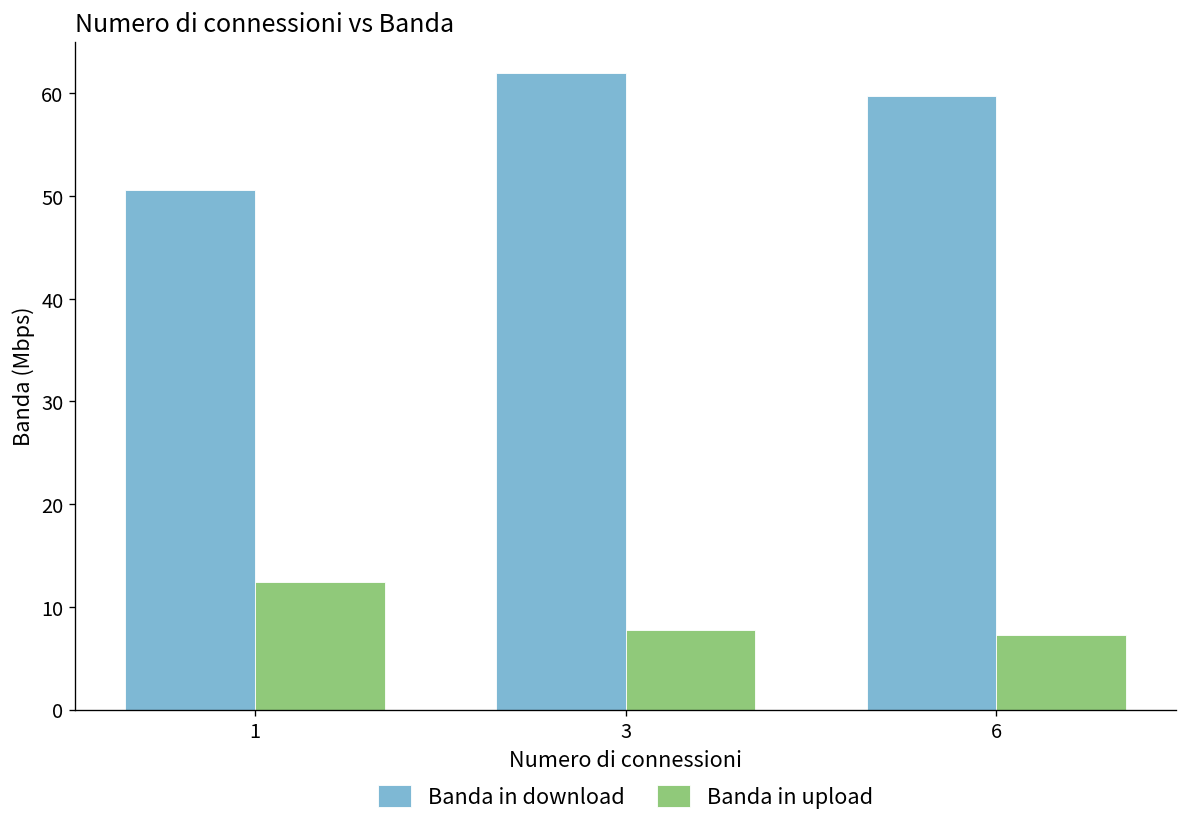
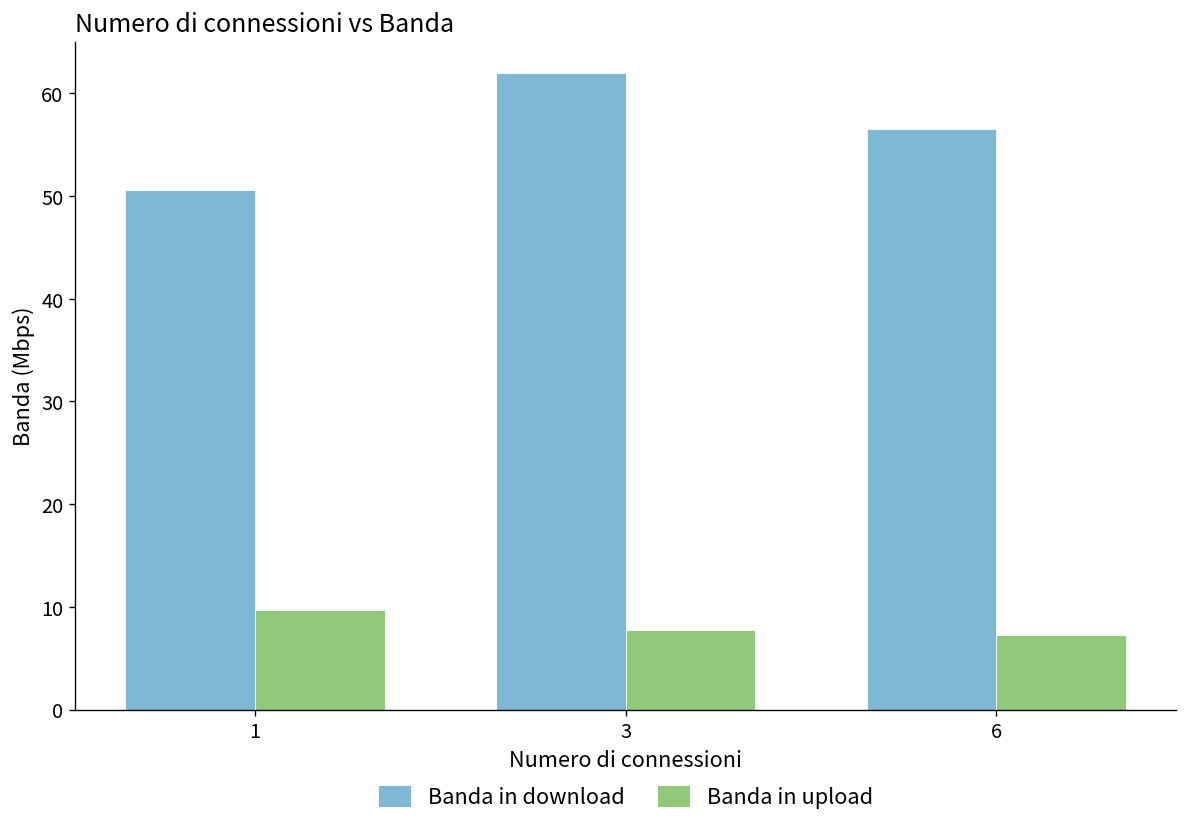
Banda in upload, 1: 12 -> 10
Banda in download, 6: 60 -> 57
